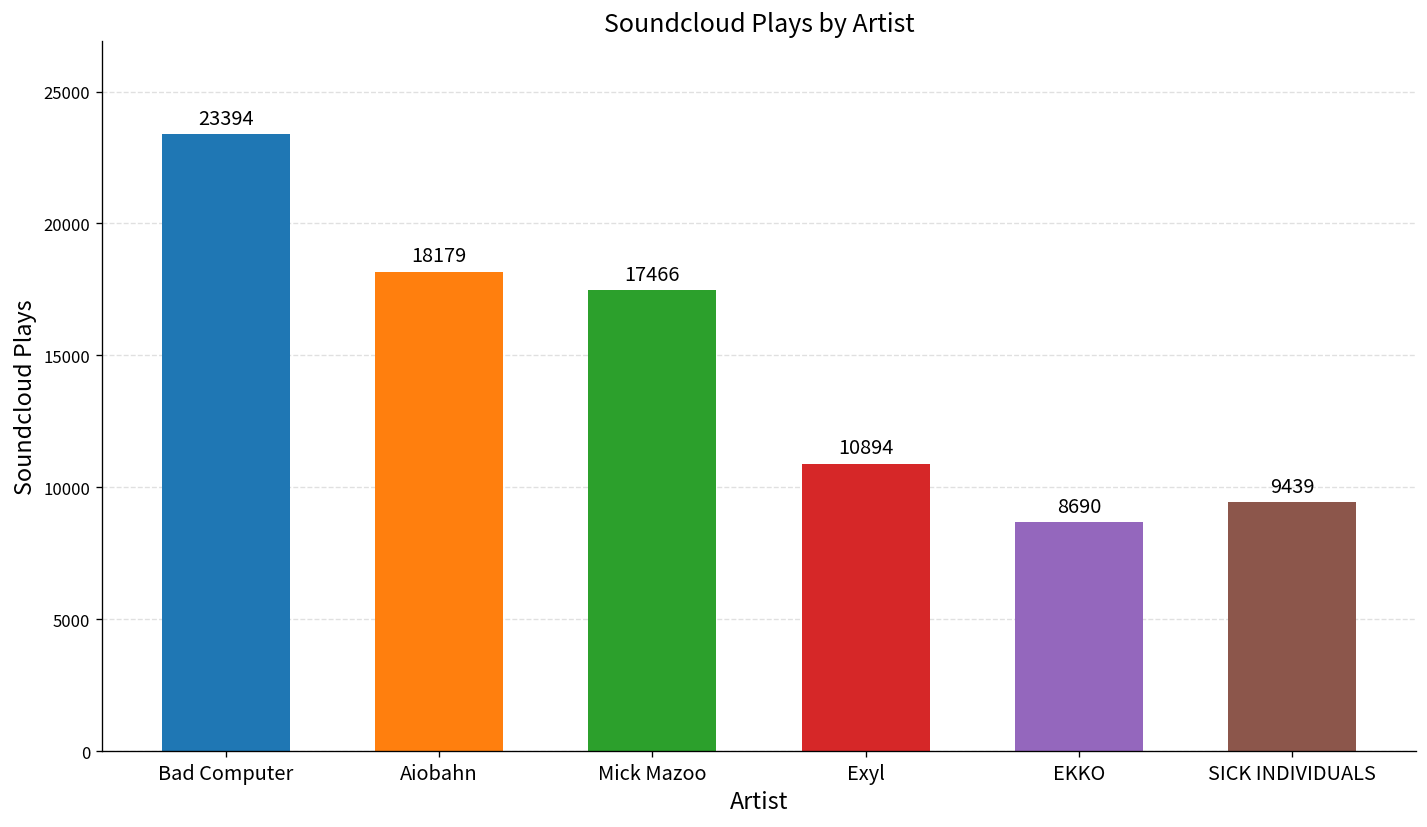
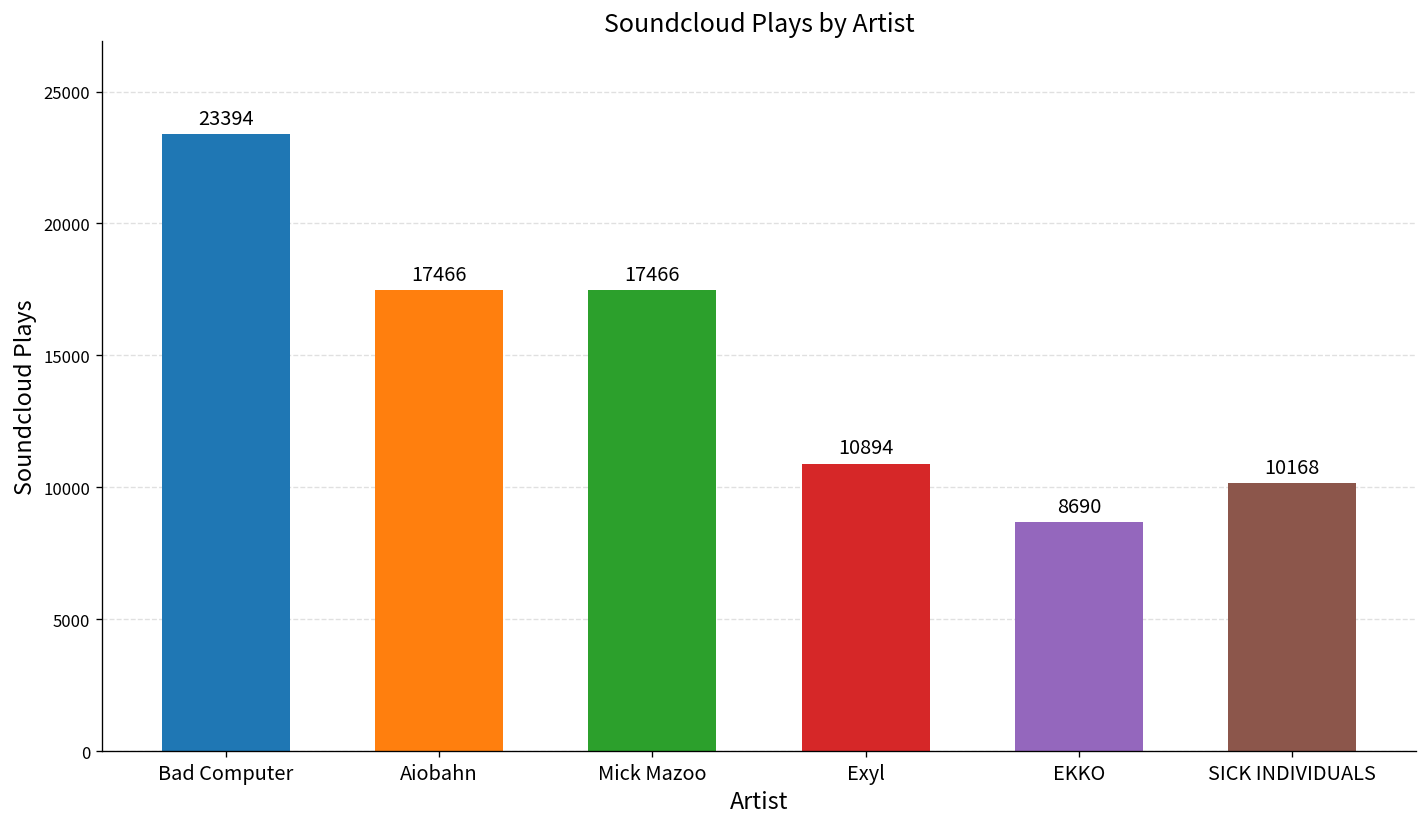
Aiobahn: 18179 -> 17466
SICK INDIVIDUALS: 9439 -> 10168
